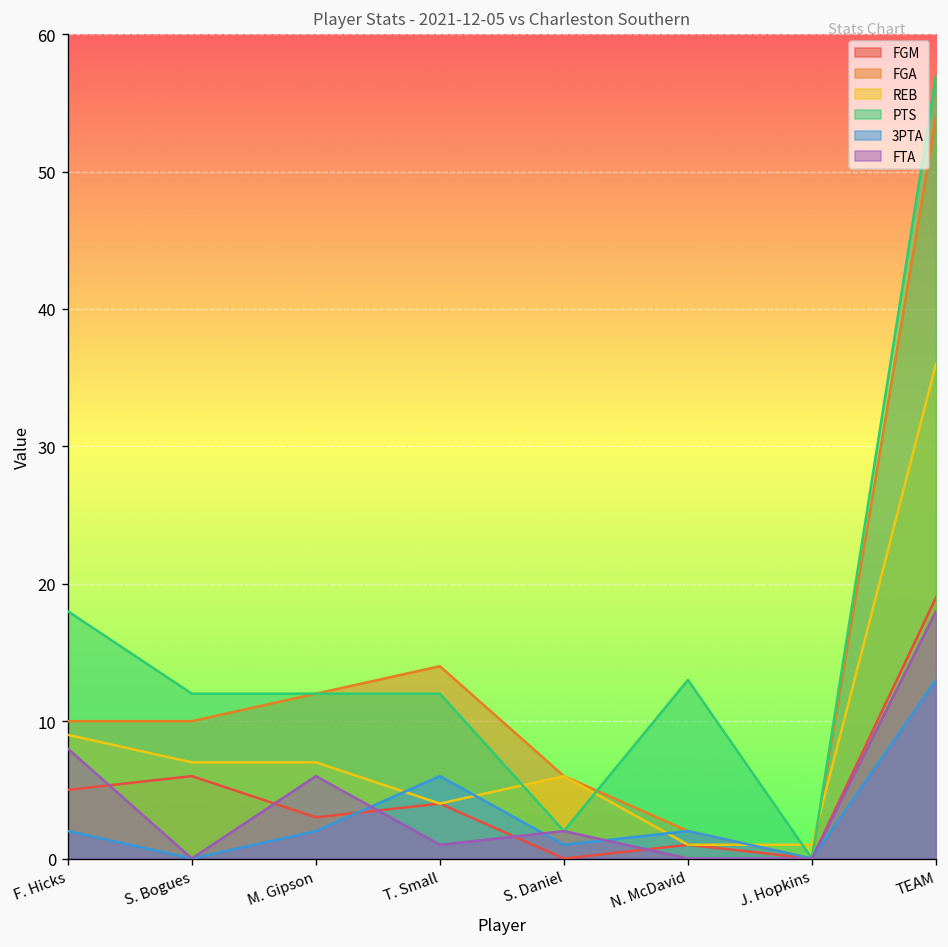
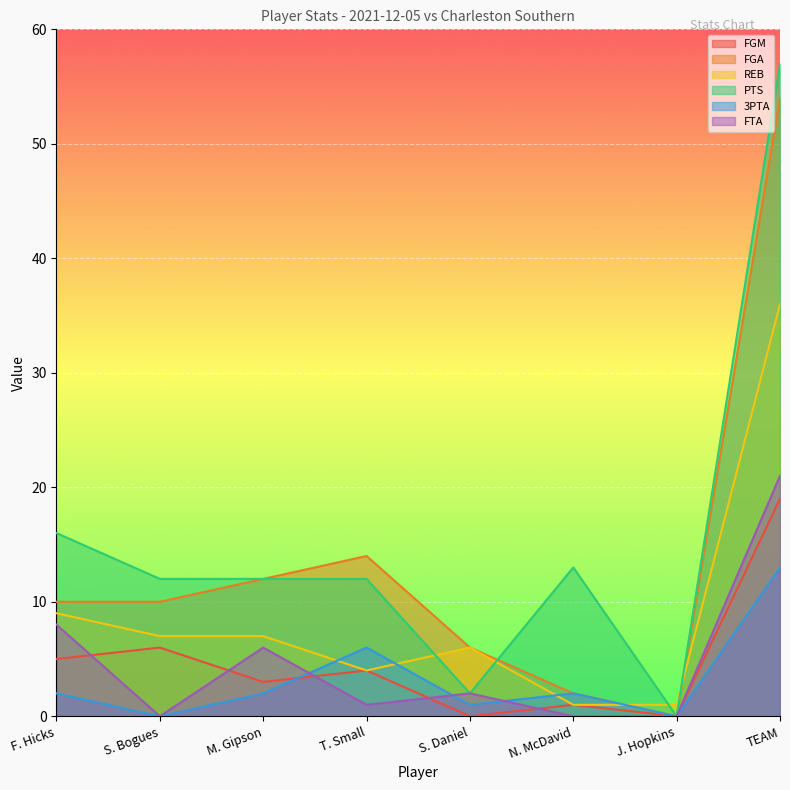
PTS, F. Hicks: 18 -> 16
FTA, TEAM: 18 -> 21
